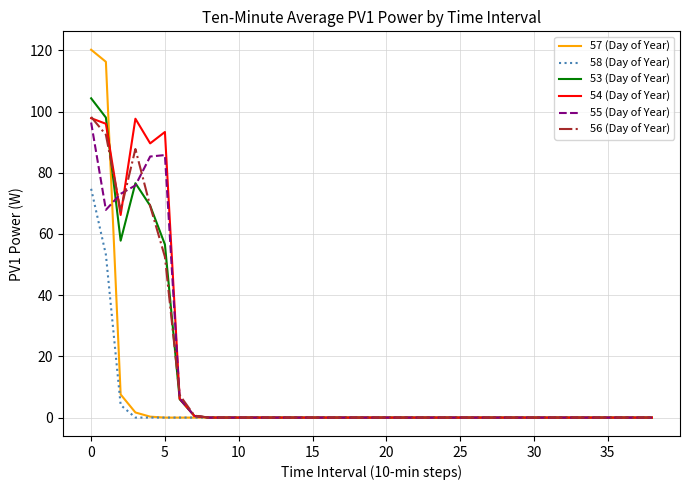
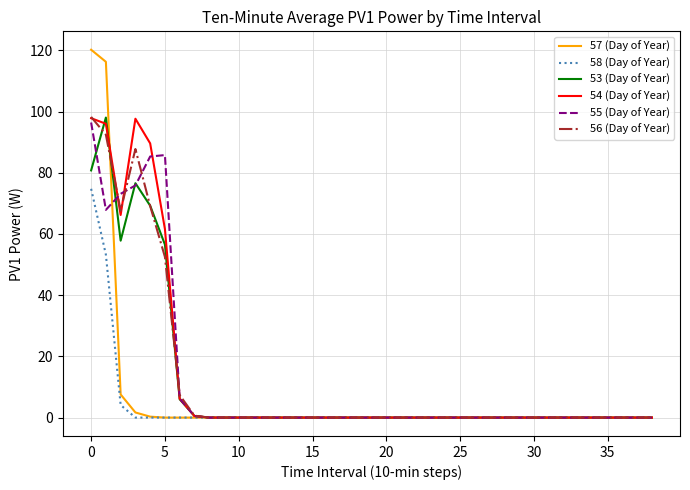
53 (Day of Year), 0: 104 -> 81
54 (Day of Year), 5: 93 -> 62
